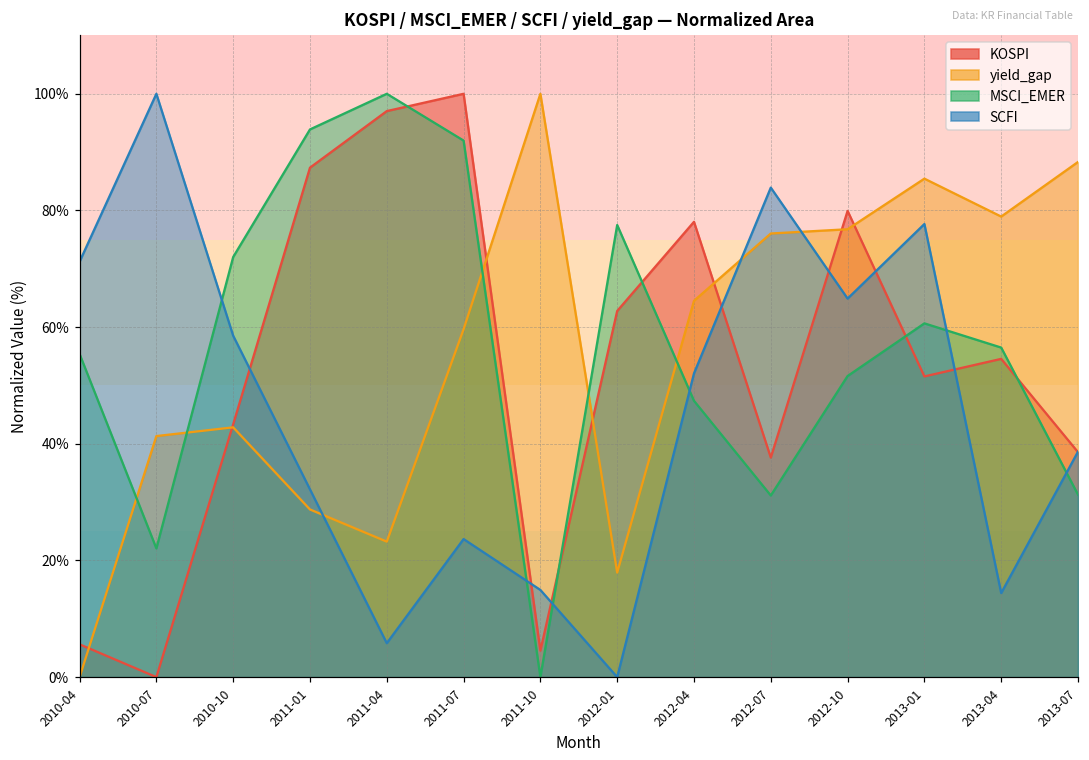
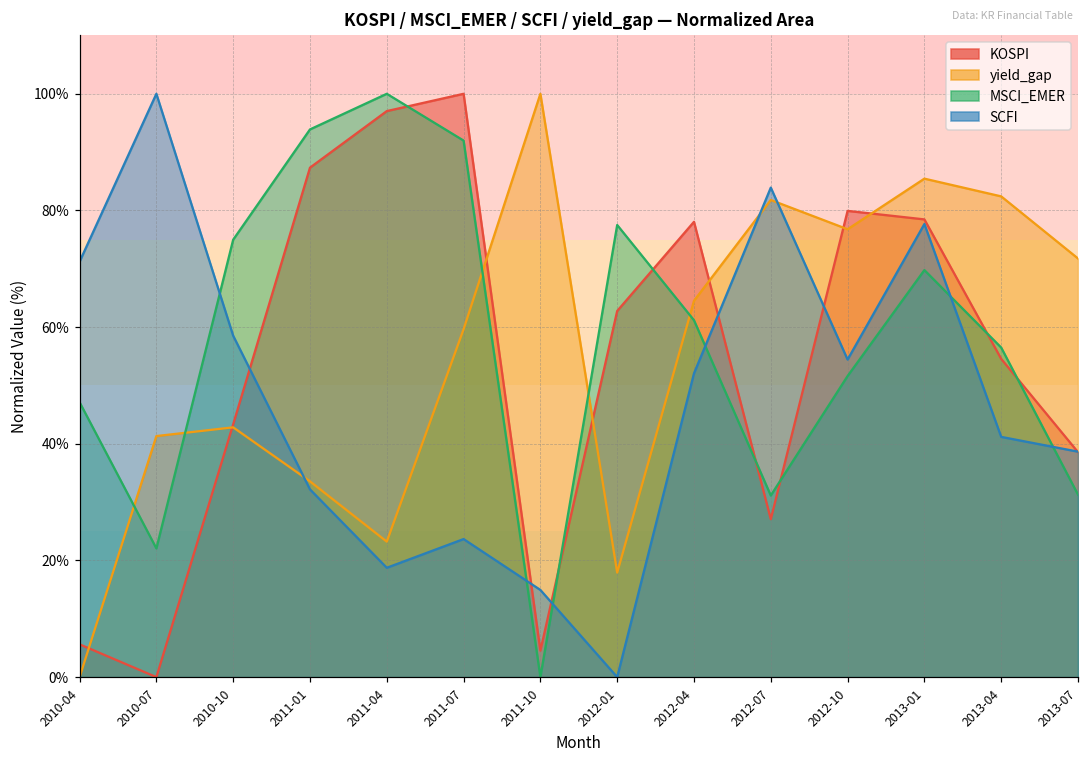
MSCI_EMER, 2010-04: 55% -> 47%
MSCI_EMER, 2010-10: 72% -> 75%
yield_gap, 2011-01: 29% -> 34%
SCFI, 2011-04: 6% -> 19%
MSCI_EMER, 2012-04: 47% -> 61%
KOSPI, 2012-07: 38% -> 27%
yield_gap, 2012-07: 76% -> 82%
SCFI, 2012-10: 65% -> 54%
KOSPI, 2013-01: 52% -> 78%
MSCI_EMER, 2013-01: 61% -> 70%
yield_gap, 2013-04: 79% -> 82%
SCFI, 2013-04: 14% -> 41%
yield_gap, 2013-07: 88% -> 72%
